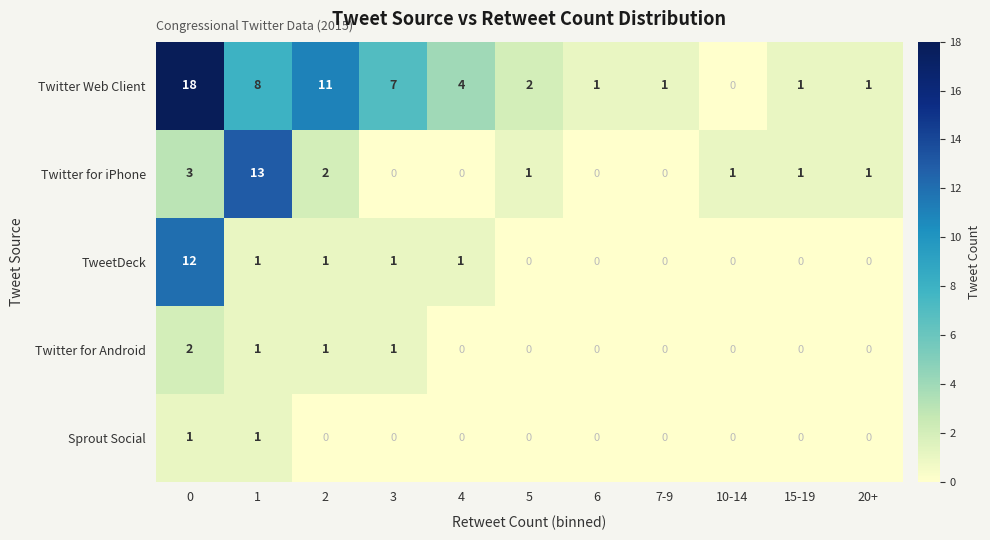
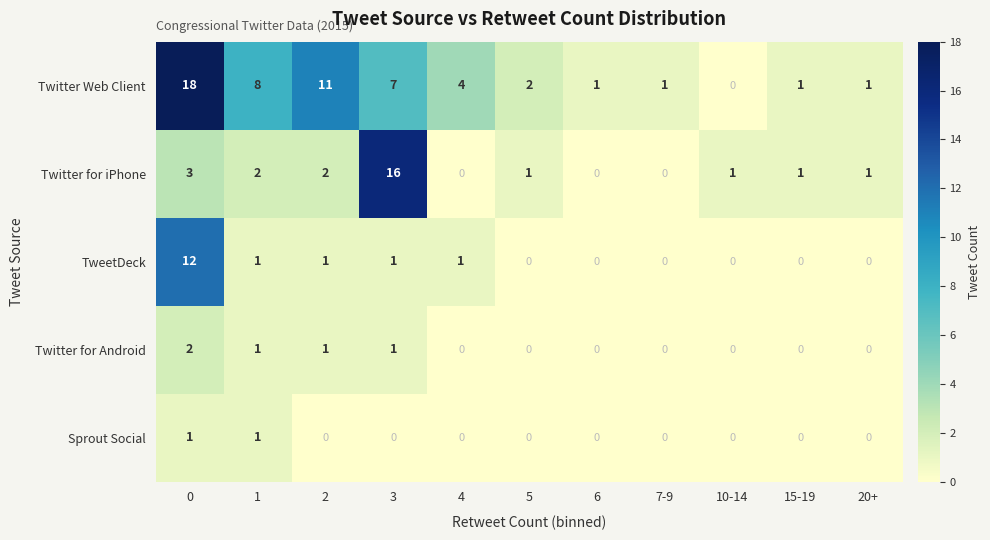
Twitter for iPhone, 1: 13 -> 2
Twitter for iPhone, 3: 0 -> 16
